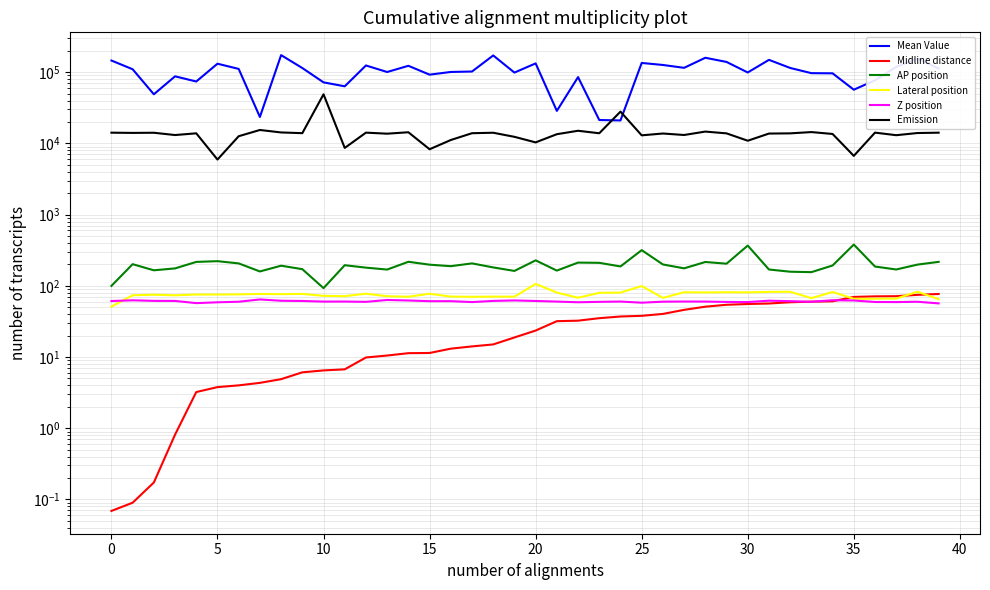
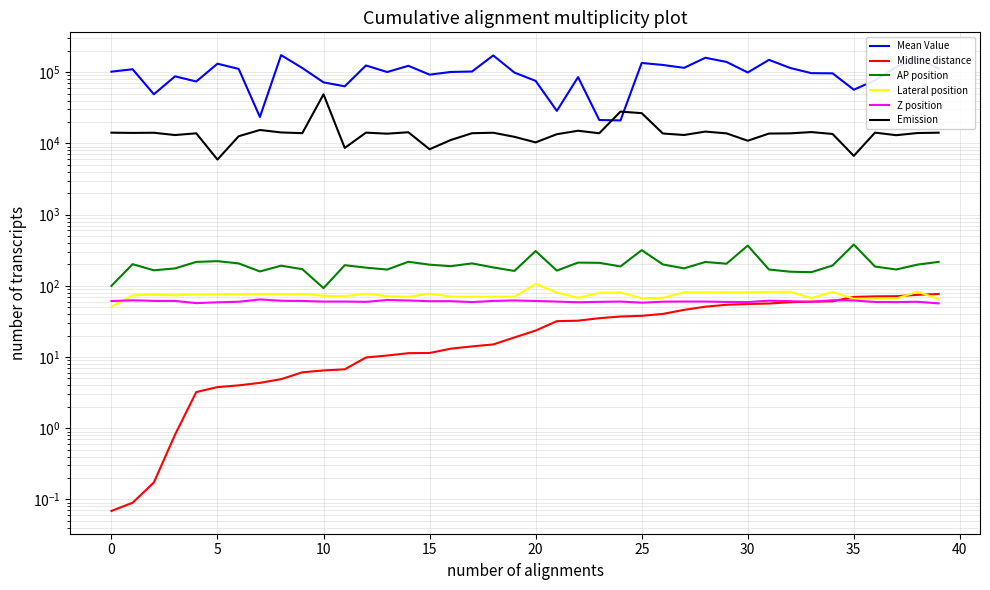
Mean Value, 0: 150000 -> 100000
Mean Value, 20: 130000 -> 80000
AP position, 20: 230 -> 310
Lateral position, 25: 100 -> 70
Emission, 25: 13000 -> 27000
